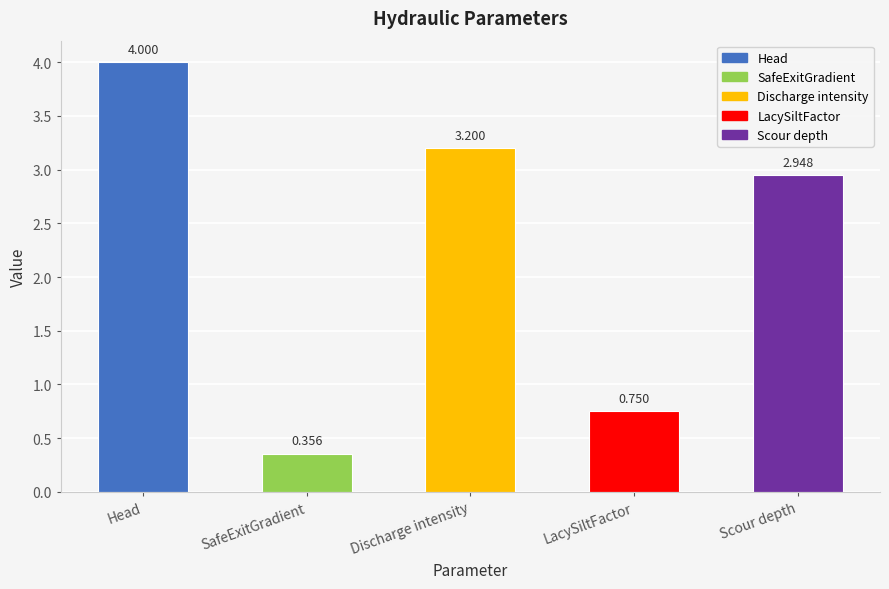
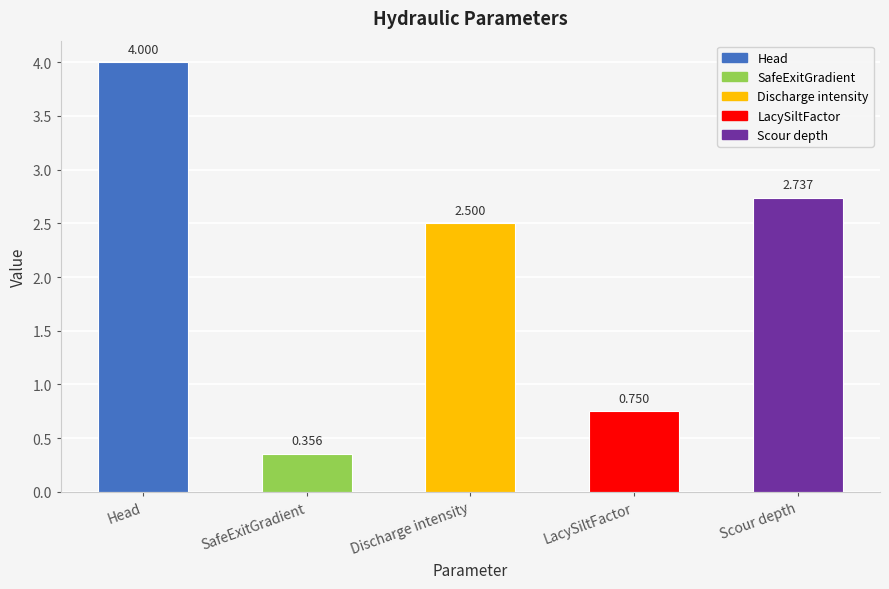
Discharge intensity: 3.200 -> 2.500
Scour depth: 2.948 -> 2.737
